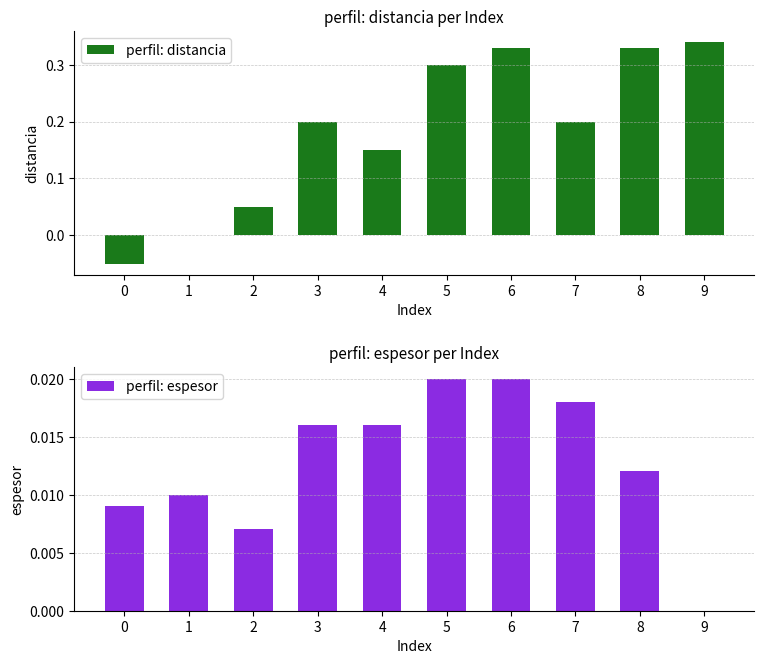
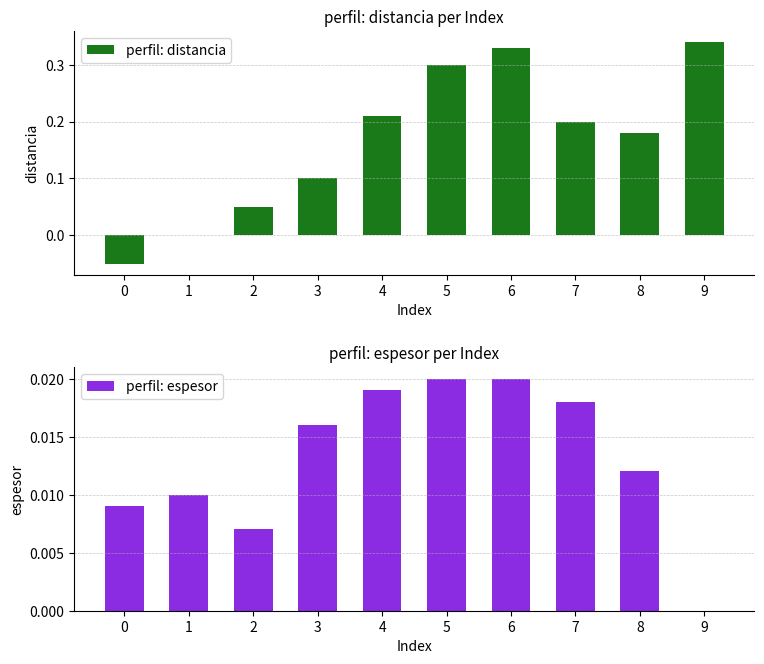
perfil: distancia per Index, 3: 0.2 -> 0.1
perfil: distancia per Index, 4: 0.15 -> 0.21
perfil: distancia per Index, 8: 0.33 -> 0.18
perfil: espesor per Index, 4: 0.016 -> 0.019
